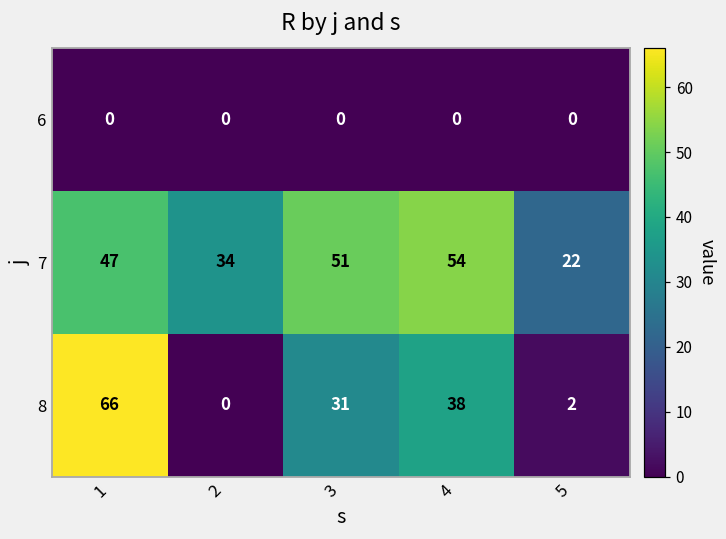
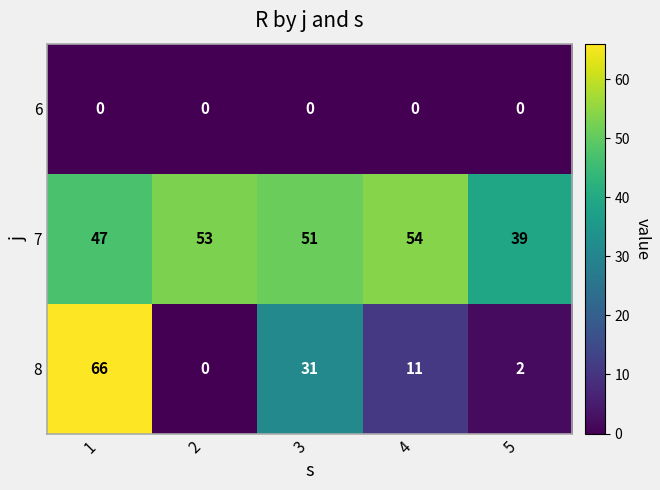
7, 2: 34 -> 53
7, 5: 22 -> 39
8, 4: 38 -> 11
